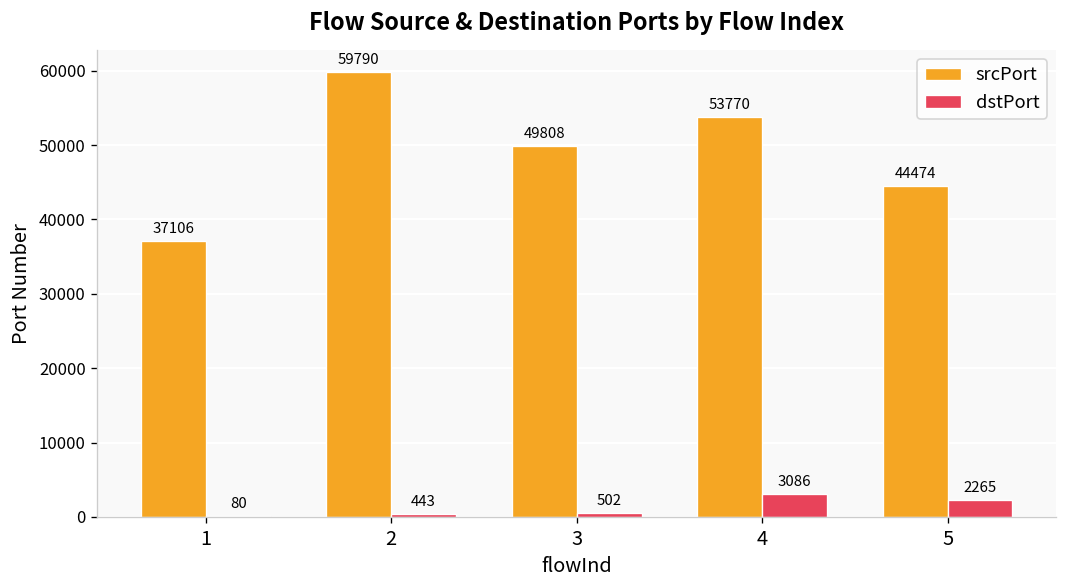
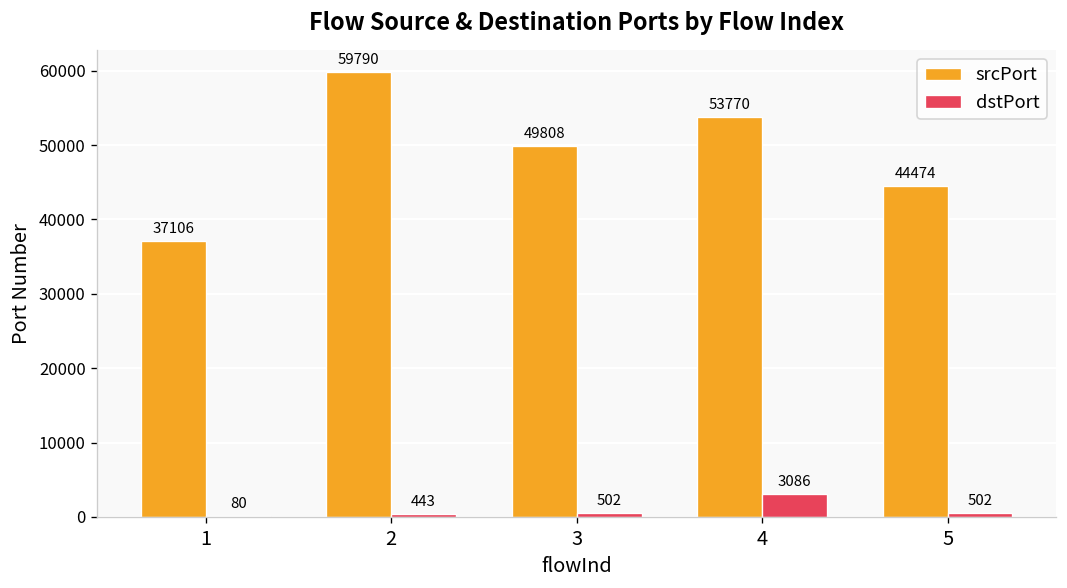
dstPort, 5: 2265 -> 502
